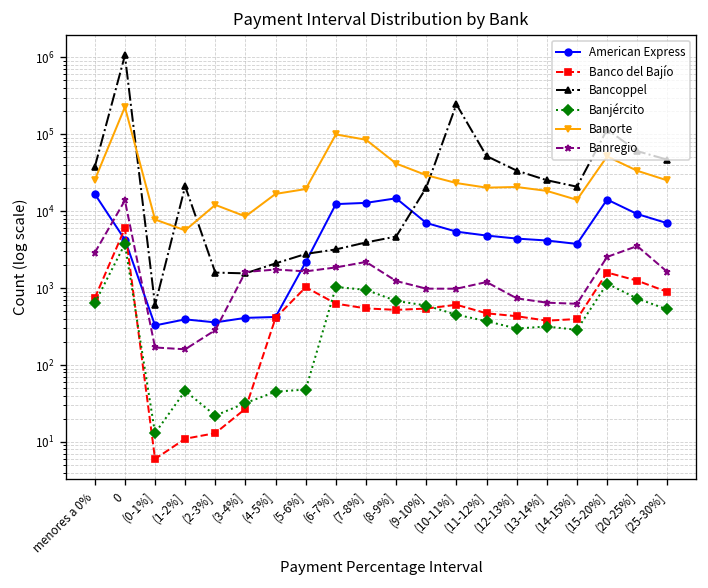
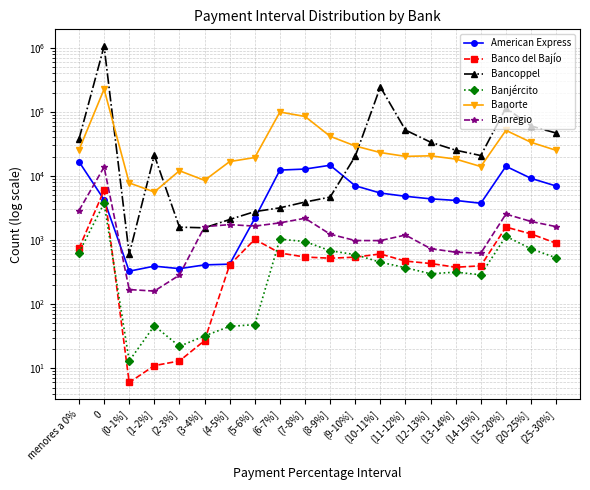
Banregio, (20-25%]: 4000 -> 1900
